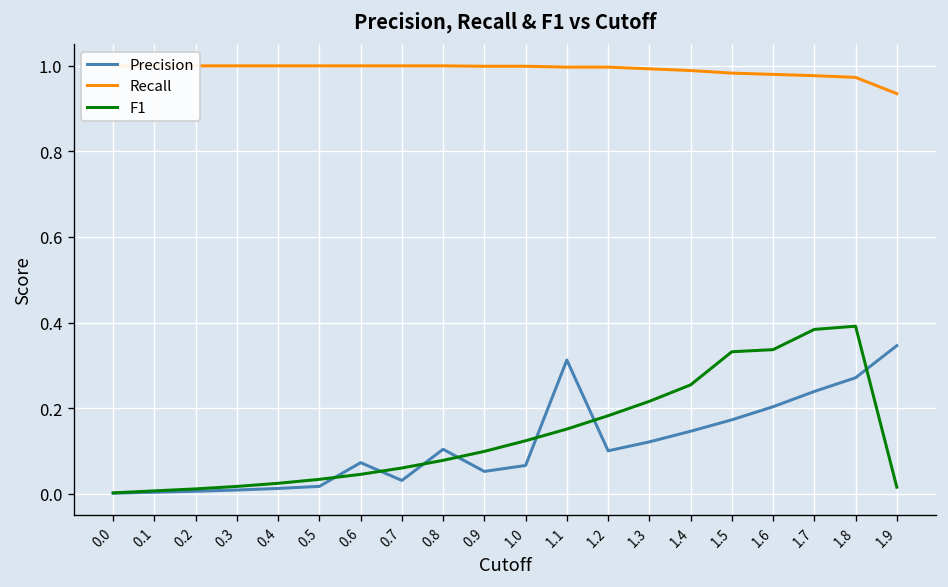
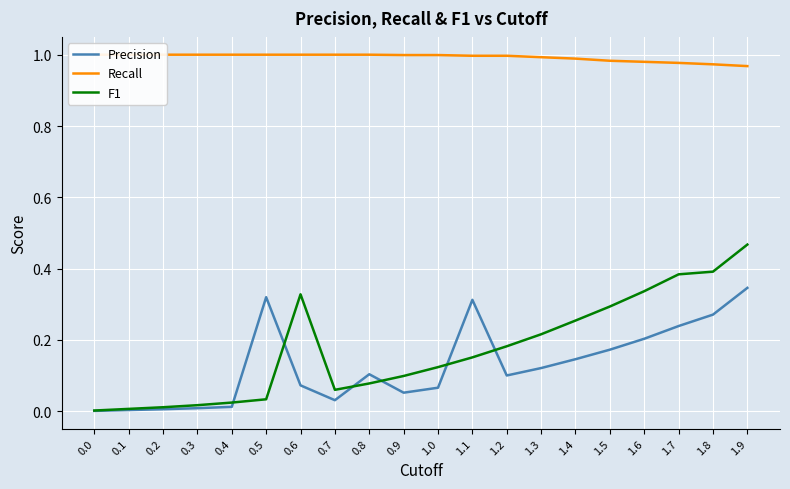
Precision, 0.5: 0.02 -> 0.32
F1, 0.6: 0.05 -> 0.33
F1, 1.5: 0.33 -> 0.29
Recall, 1.9: 0.94 -> 0.97
F1, 1.9: 0.02 -> 0.47
